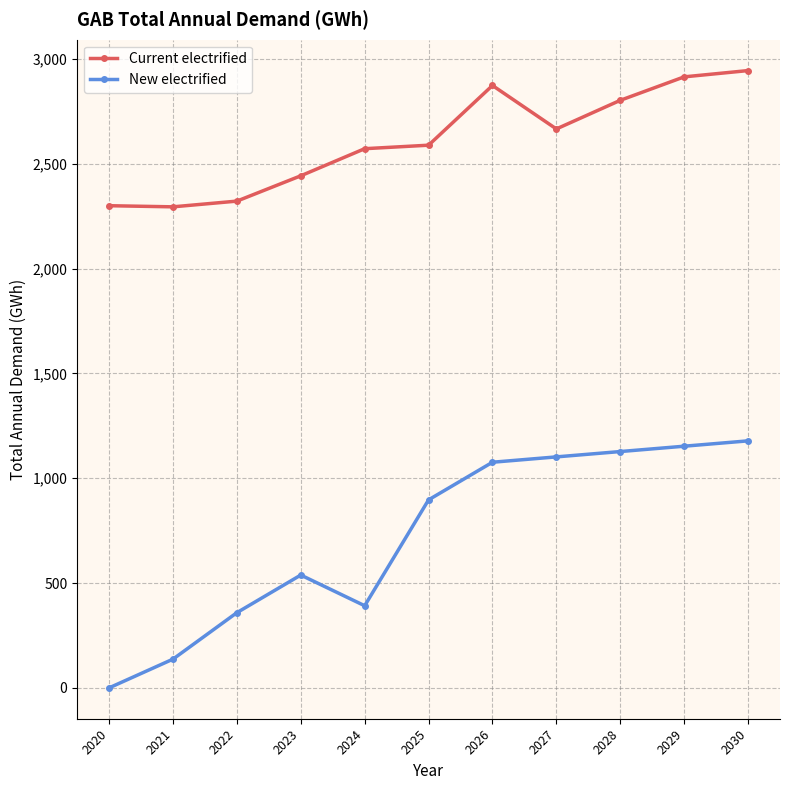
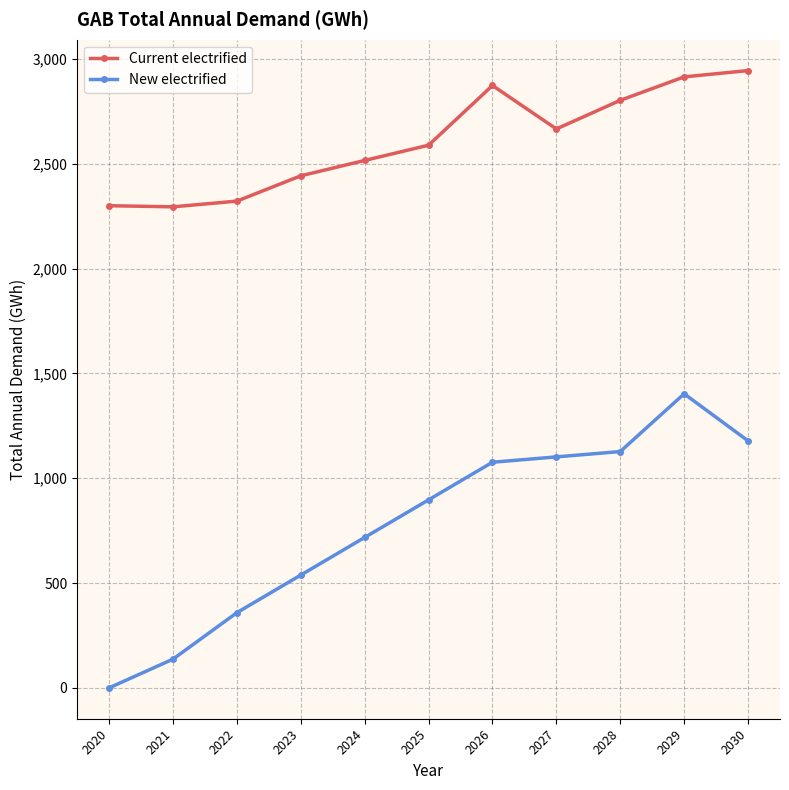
Current electrified, 2024: 2,570 -> 2,520
New electrified, 2024: 390 -> 720
New electrified, 2029: 1,150 -> 1,400
